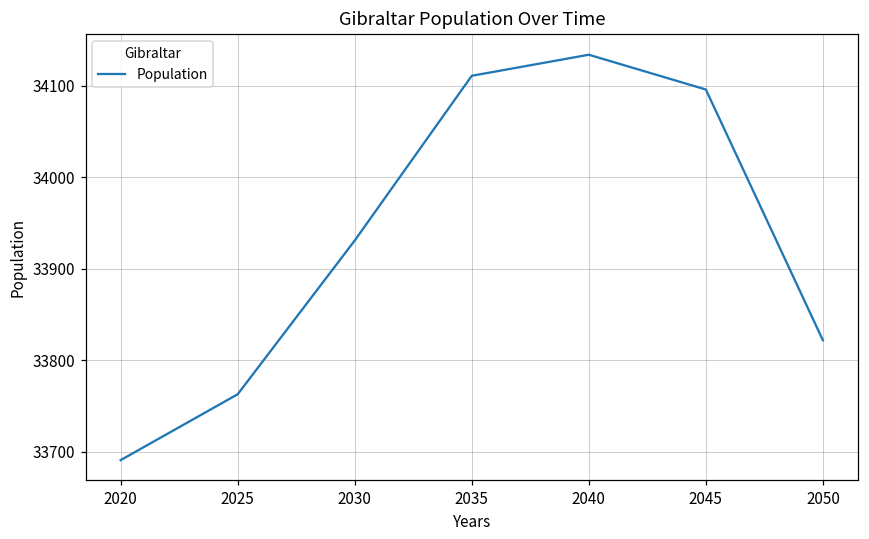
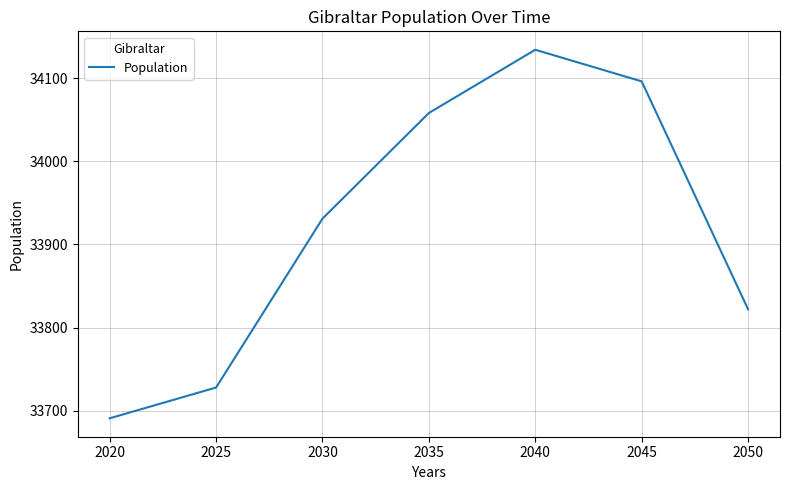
2025: 33760 -> 33730
2035: 34110 -> 34060
